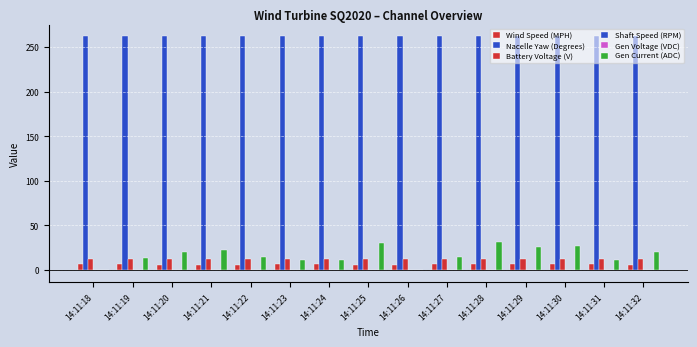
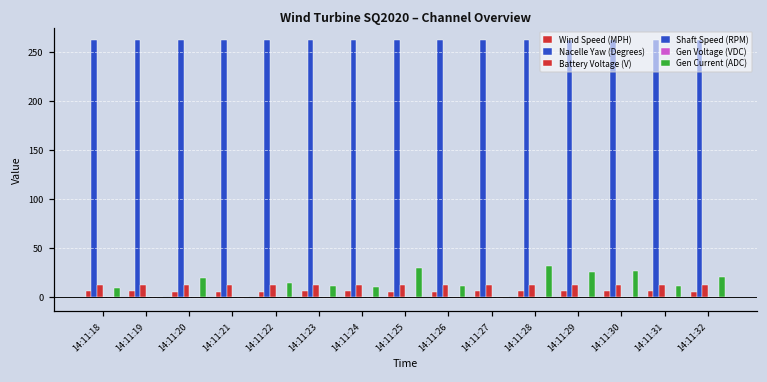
Gen Current (ADC), 14:11:18: 0 -> 10
Gen Current (ADC), 14:11:19: 10 -> 0
Gen Current (ADC), 14:11:21: 20 -> 0
Gen Current (ADC), 14:11:26: 0 -> 10
Gen Current (ADC), 14:11:27: 10 -> 0
